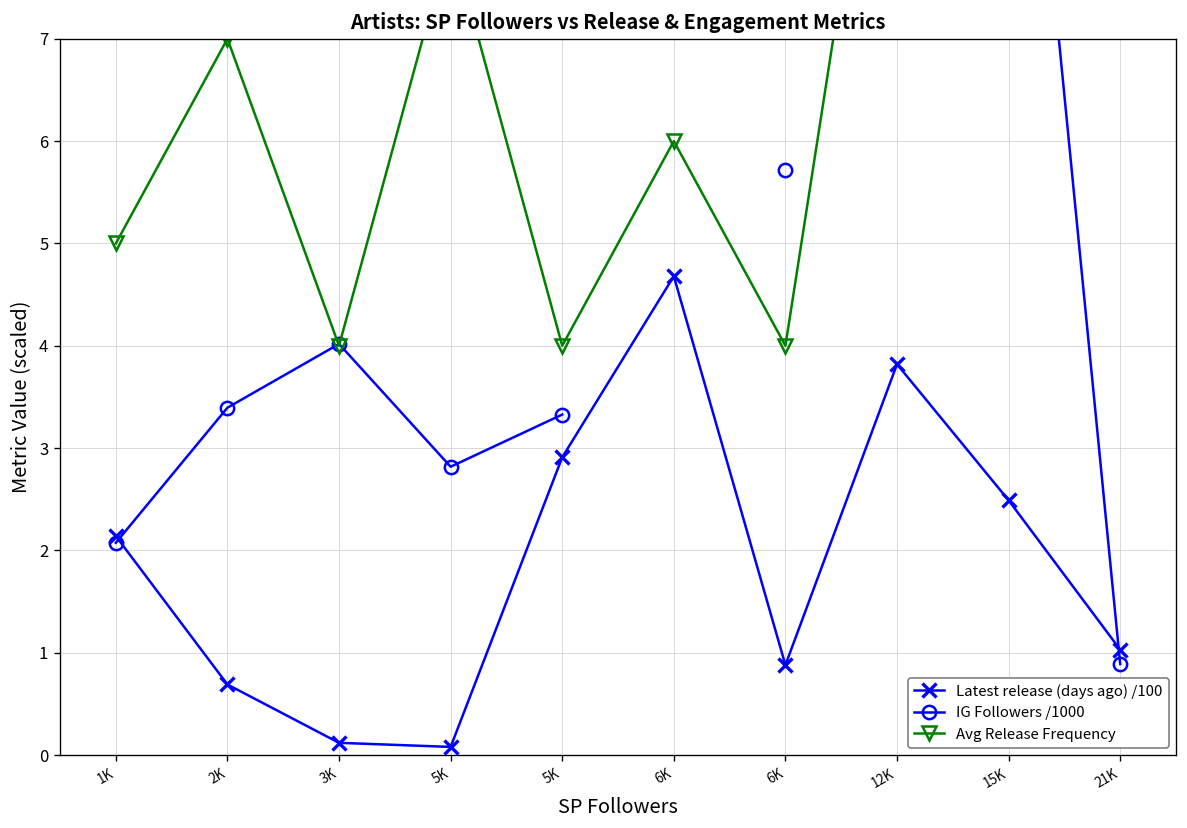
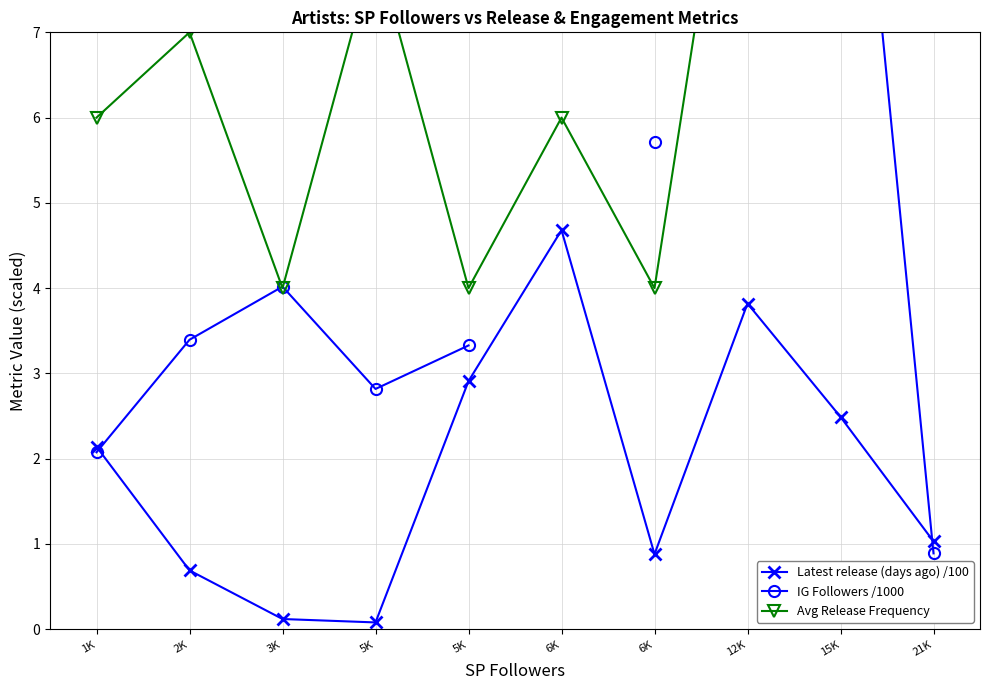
Avg Release Frequency, 1K: 5 -> 6
